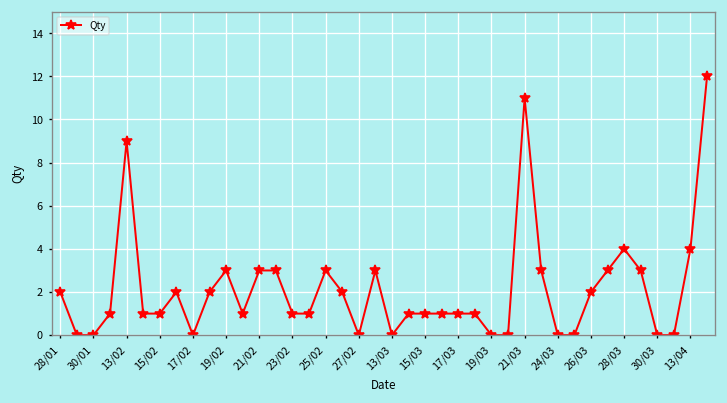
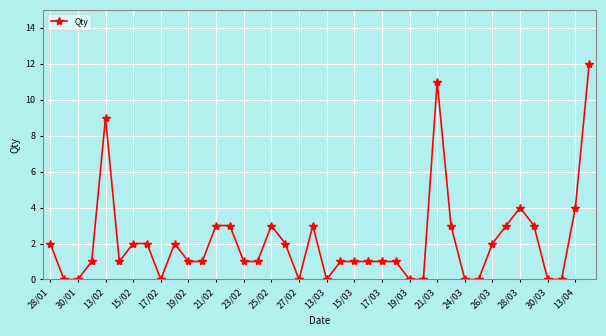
15/02: 1 -> 2
19/02: 3 -> 1
